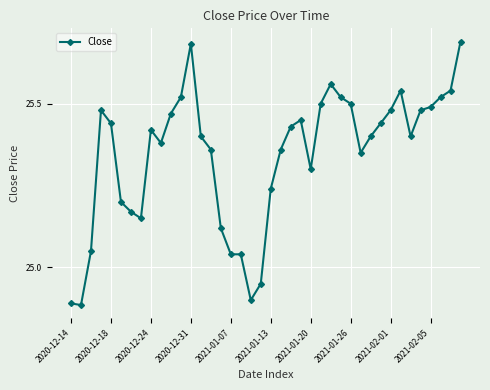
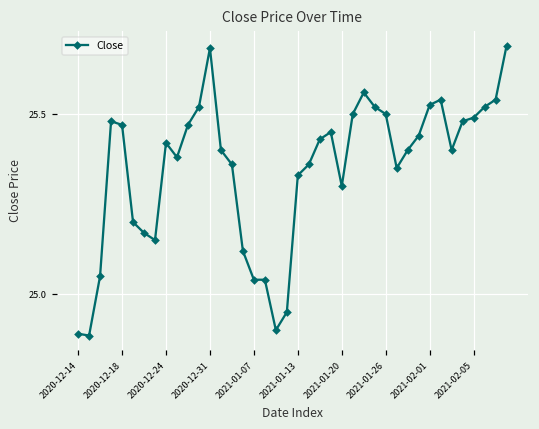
2020-12-18: 25.44 -> 25.47
2021-01-13: 25.24 -> 25.33
2021-02-01: 25.48 -> 25.53
